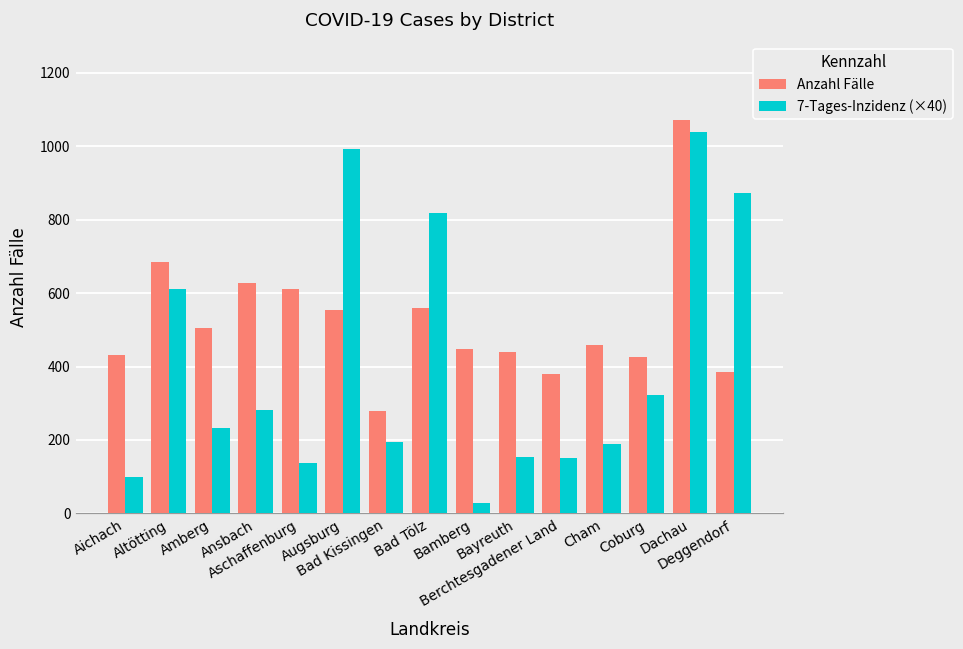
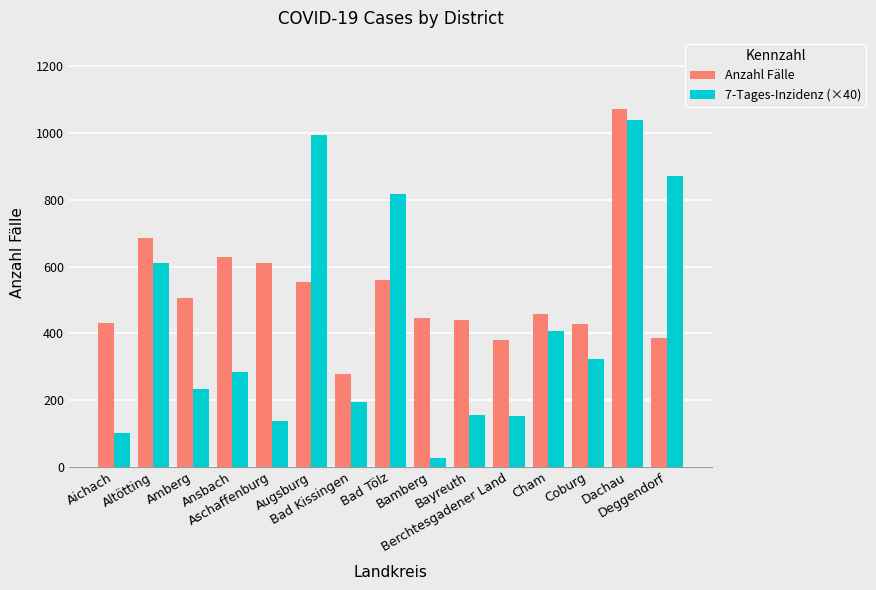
7-Tages-Inzidenz (×40), Cham: 190 -> 410
